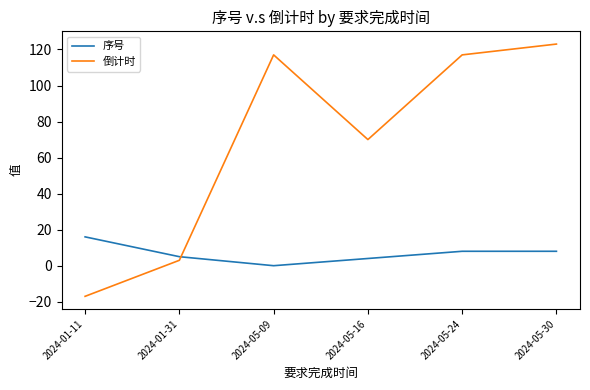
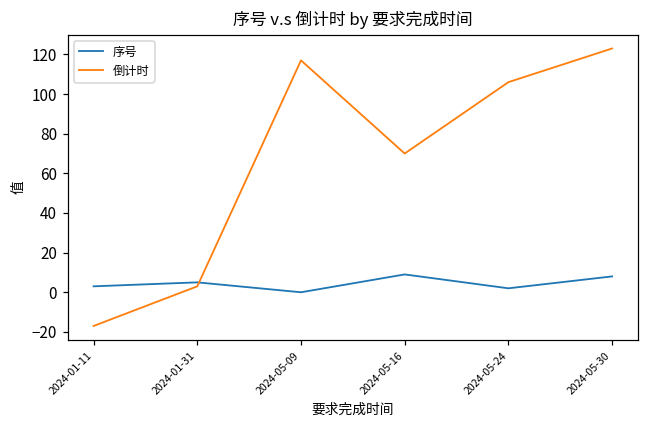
序号, 2024-01-11: 16 -> 3
序号, 2024-05-16: 4 -> 9
序号, 2024-05-24: 8 -> 2
倒计时, 2024-05-24: 117 -> 106
